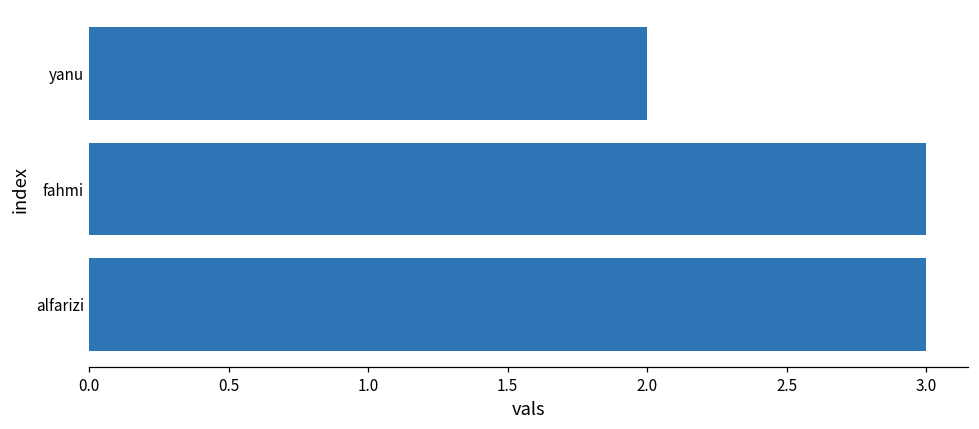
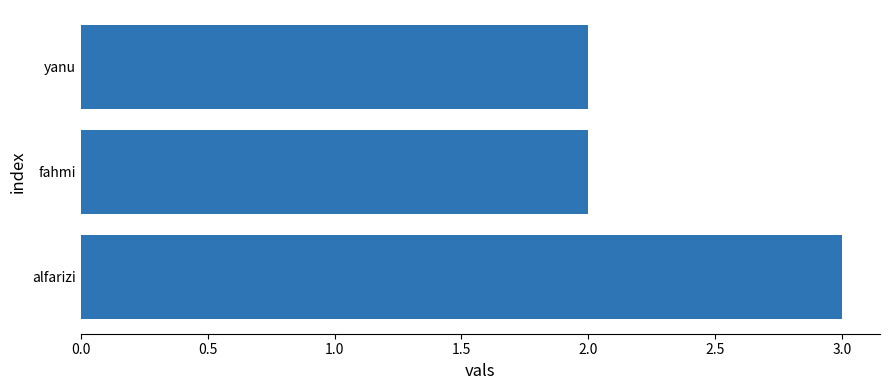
fahmi: 3 -> 2
